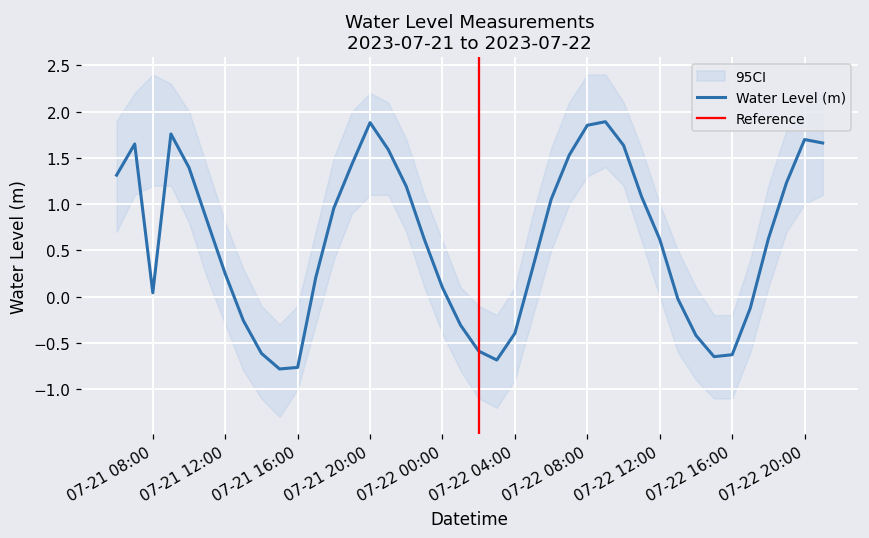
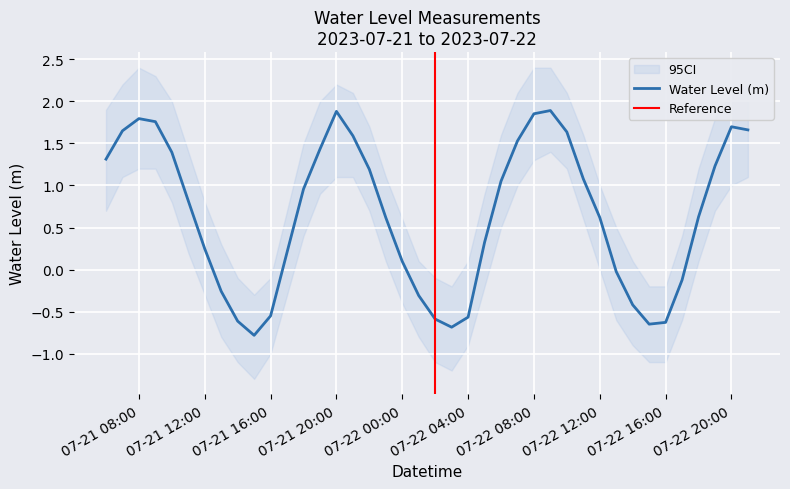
Water Level (m), 07-21 08:00: 0.0 -> 1.8
Water Level (m), 07-21 16:00: -0.8 -> -0.6
Water Level (m), 07-22 04:00: -0.4 -> -0.6
